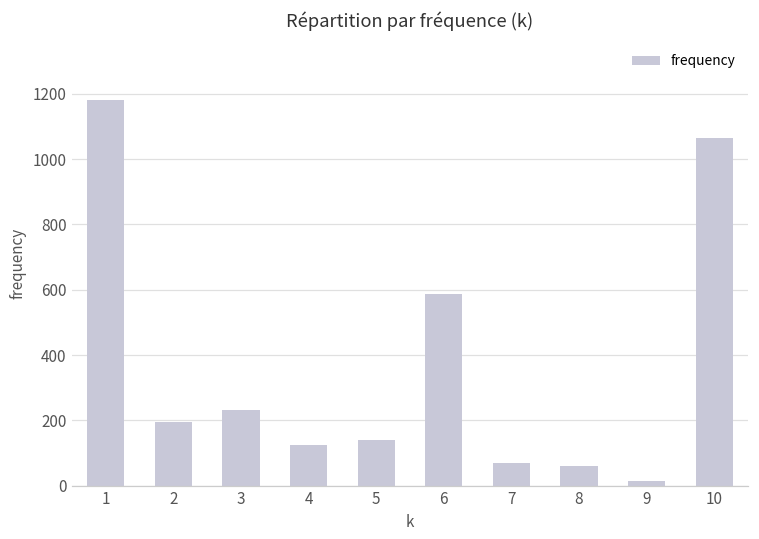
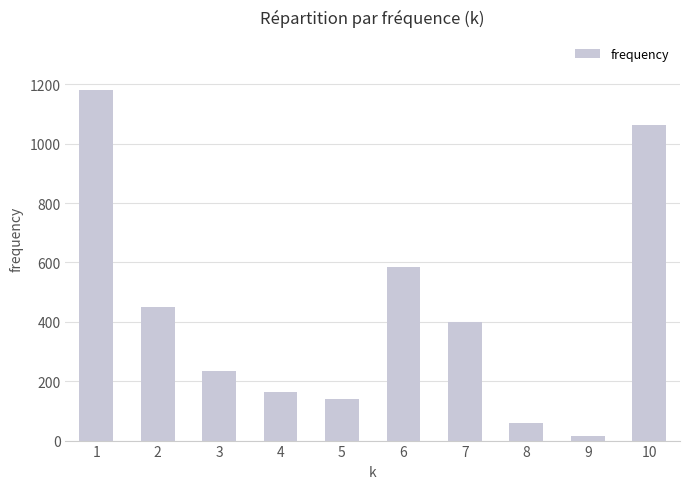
2: 190 -> 450
4: 120 -> 160
7: 70 -> 400
